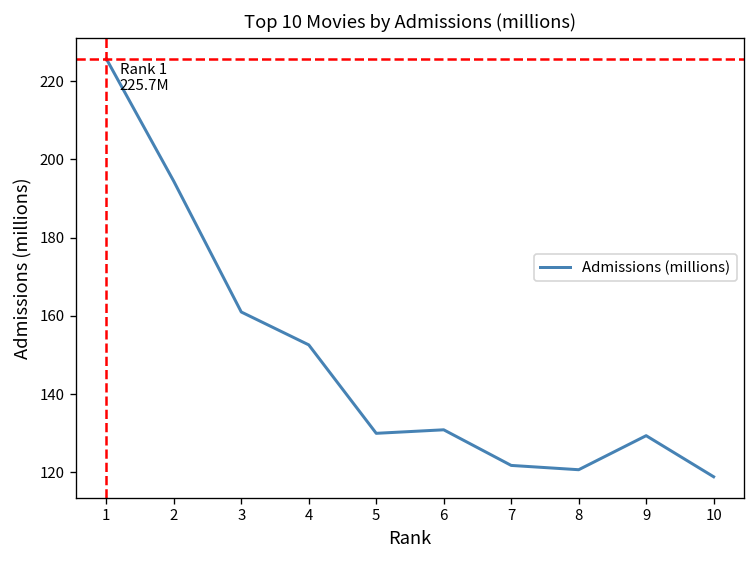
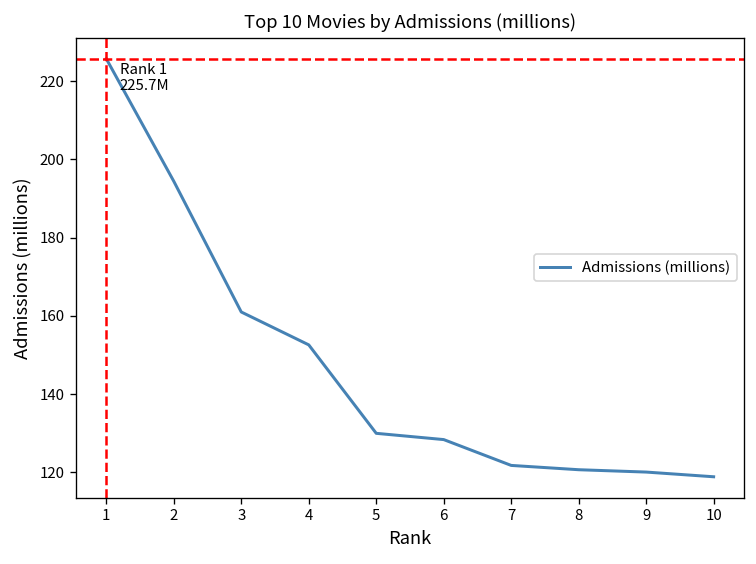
6: 131 -> 128
9: 129 -> 120
